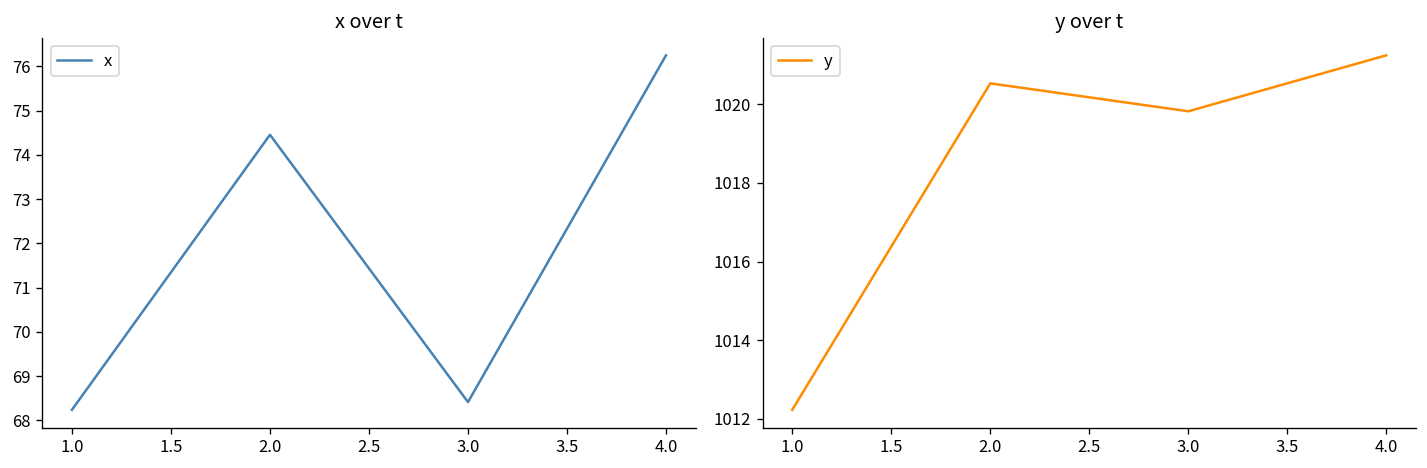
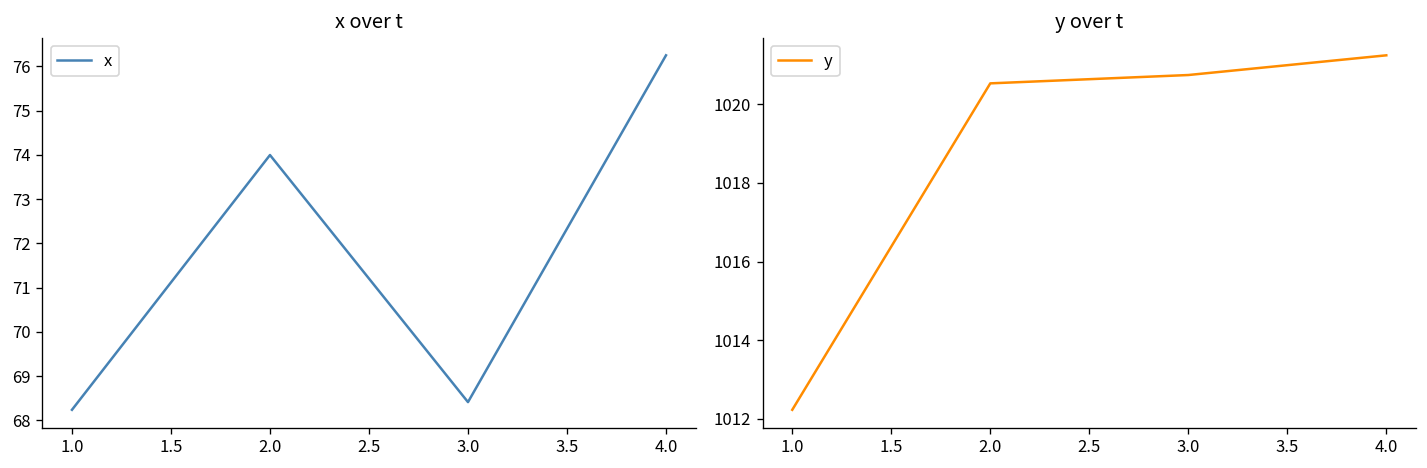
x over t, 2.0: 74.5 -> 74.0
y over t, 3.0: 1019.8 -> 1020.7
